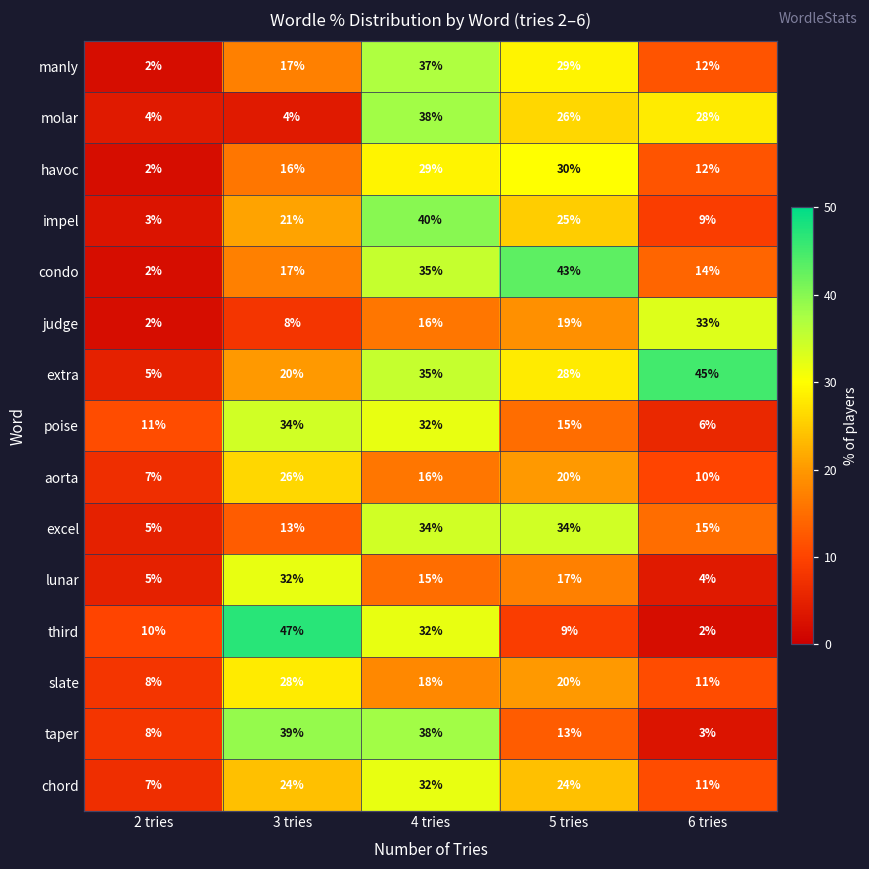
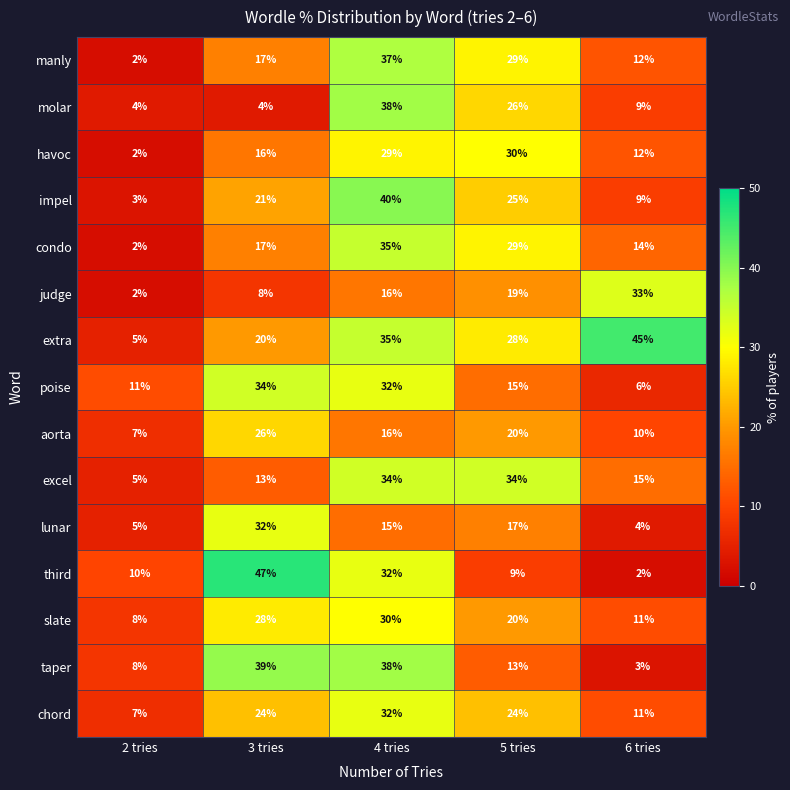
molar, 6 tries: 28% -> 9%
condo, 5 tries: 43% -> 29%
slate, 4 tries: 18% -> 30%
